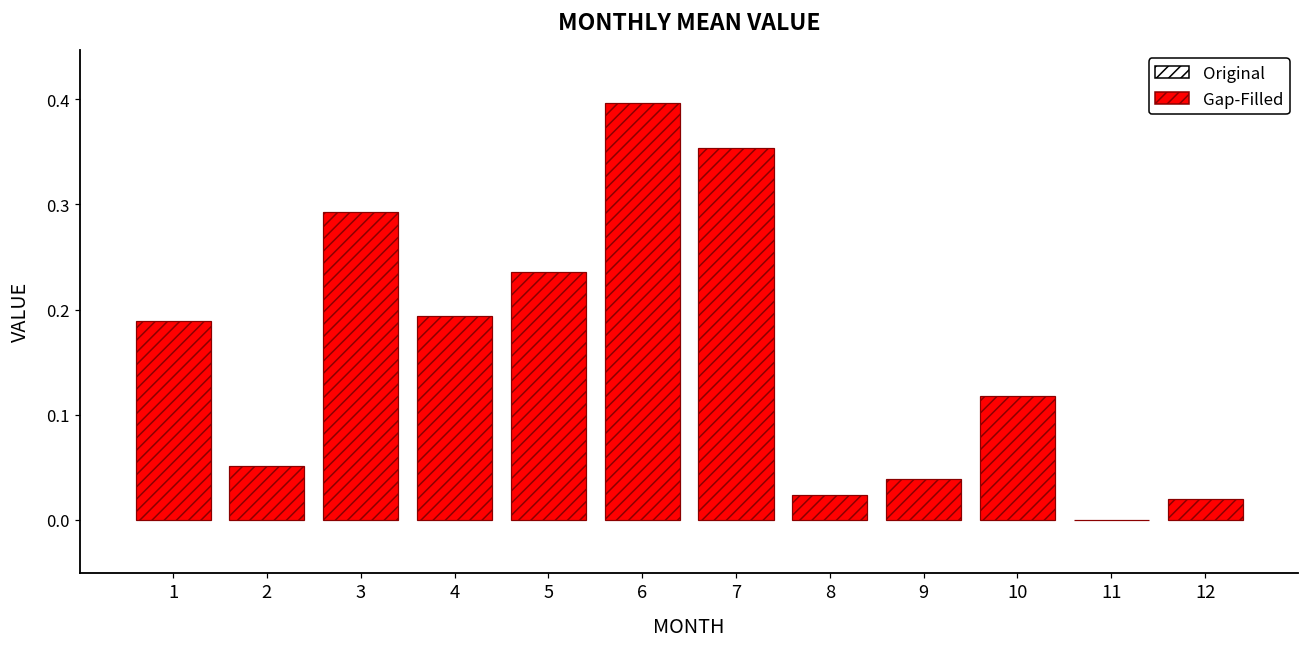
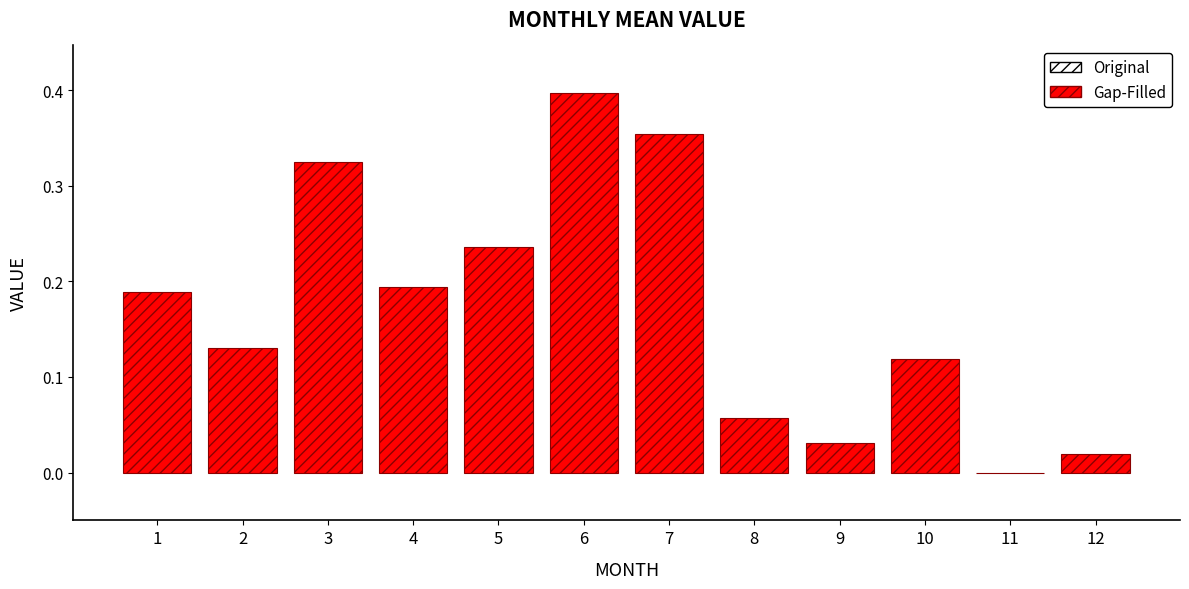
2: 0.05 -> 0.13
3: 0.29 -> 0.33
8: 0.02 -> 0.06
9: 0.04 -> 0.03
